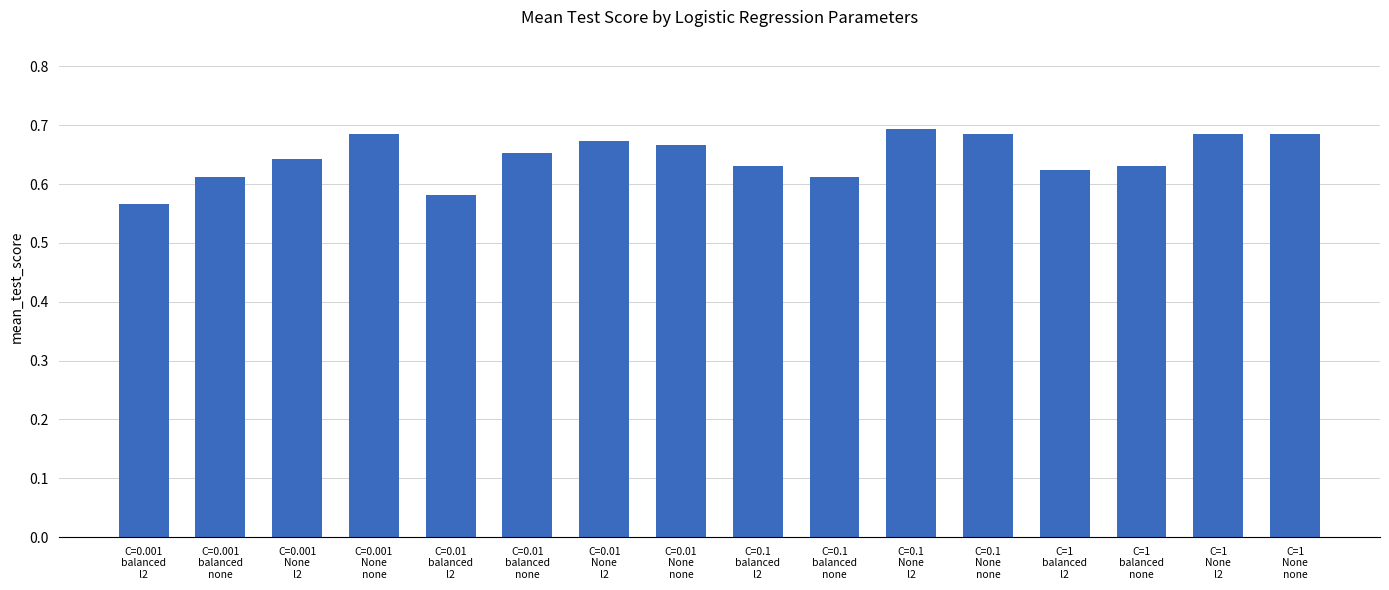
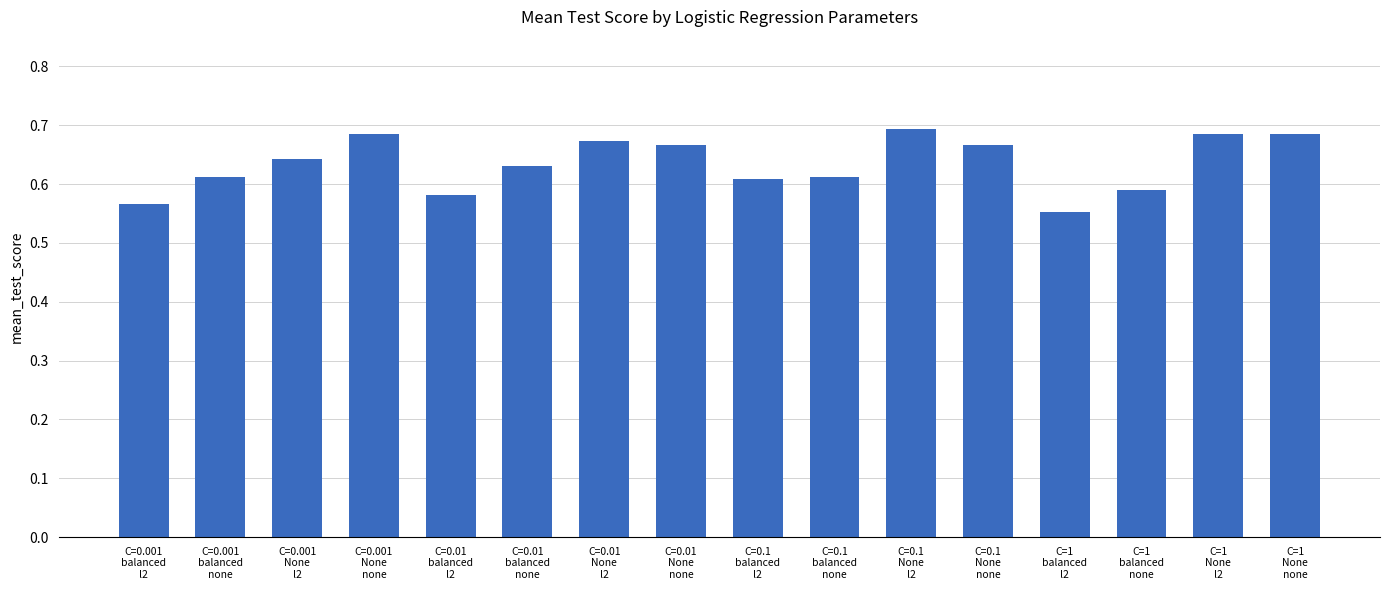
C=0.01 balanced none: 0.65 -> 0.63
C=0.1 balanced l2: 0.63 -> 0.61
C=0.1 None none: 0.69 -> 0.67
C=1 balanced l2: 0.62 -> 0.55
C=1 balanced none: 0.63 -> 0.59
